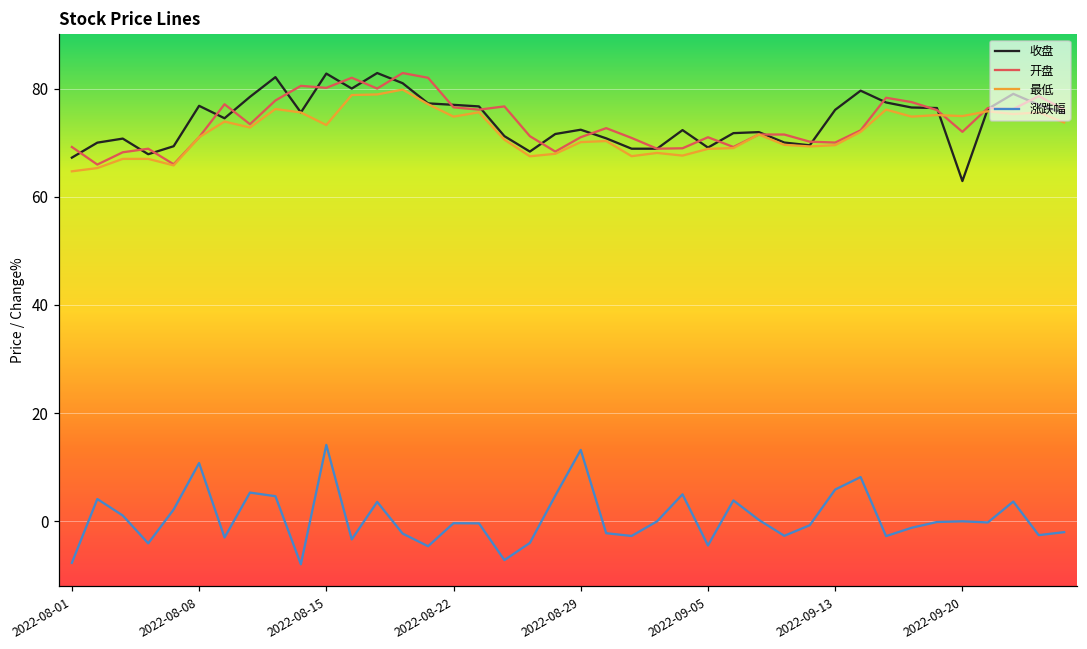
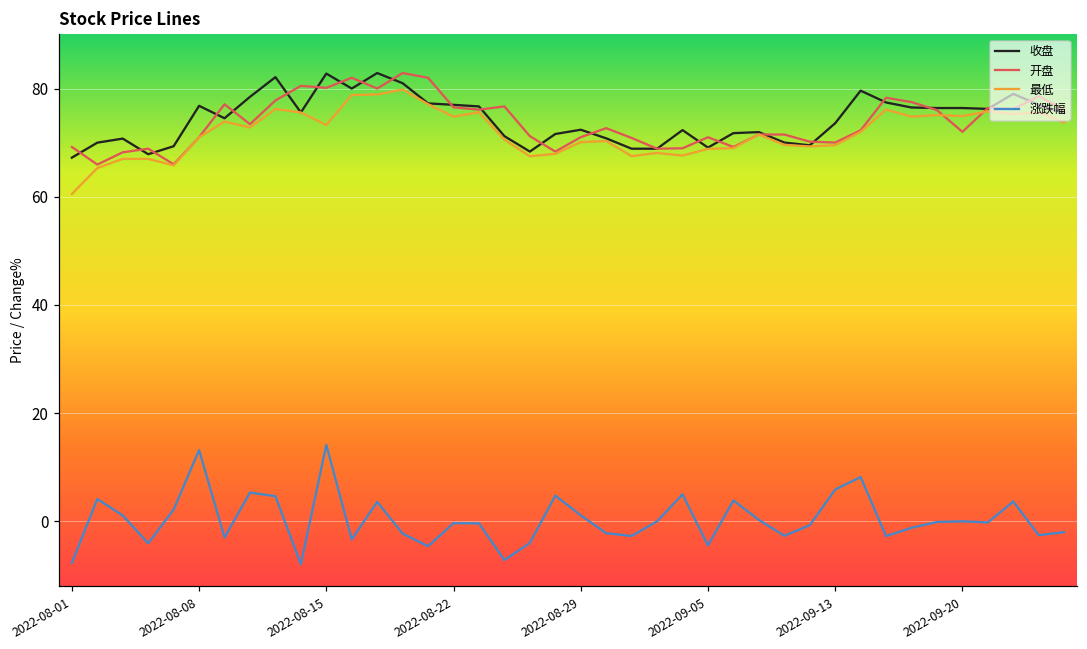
最低, 2022-08-01: 65 -> 61
涨跌幅, 2022-08-08: 11 -> 13
涨跌幅, 2022-08-29: 13 -> 1
收盘, 2022-09-13: 76 -> 74
收盘, 2022-09-20: 63 -> 76
